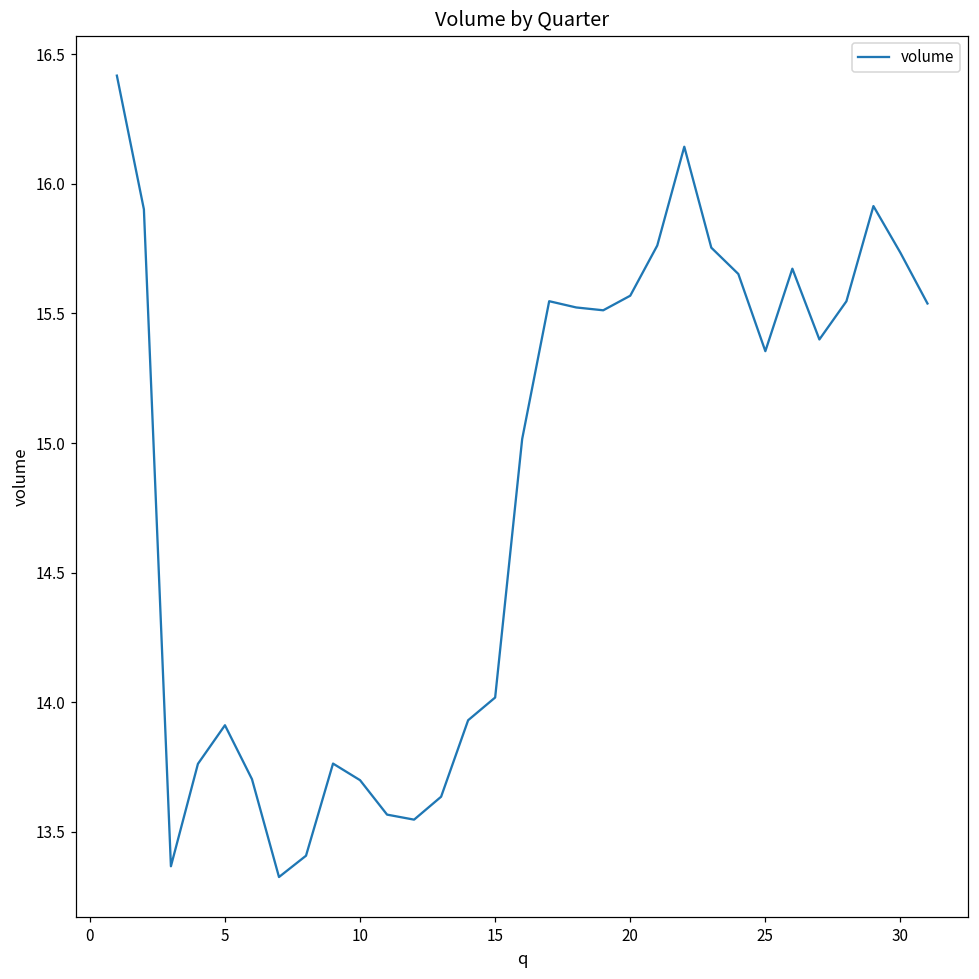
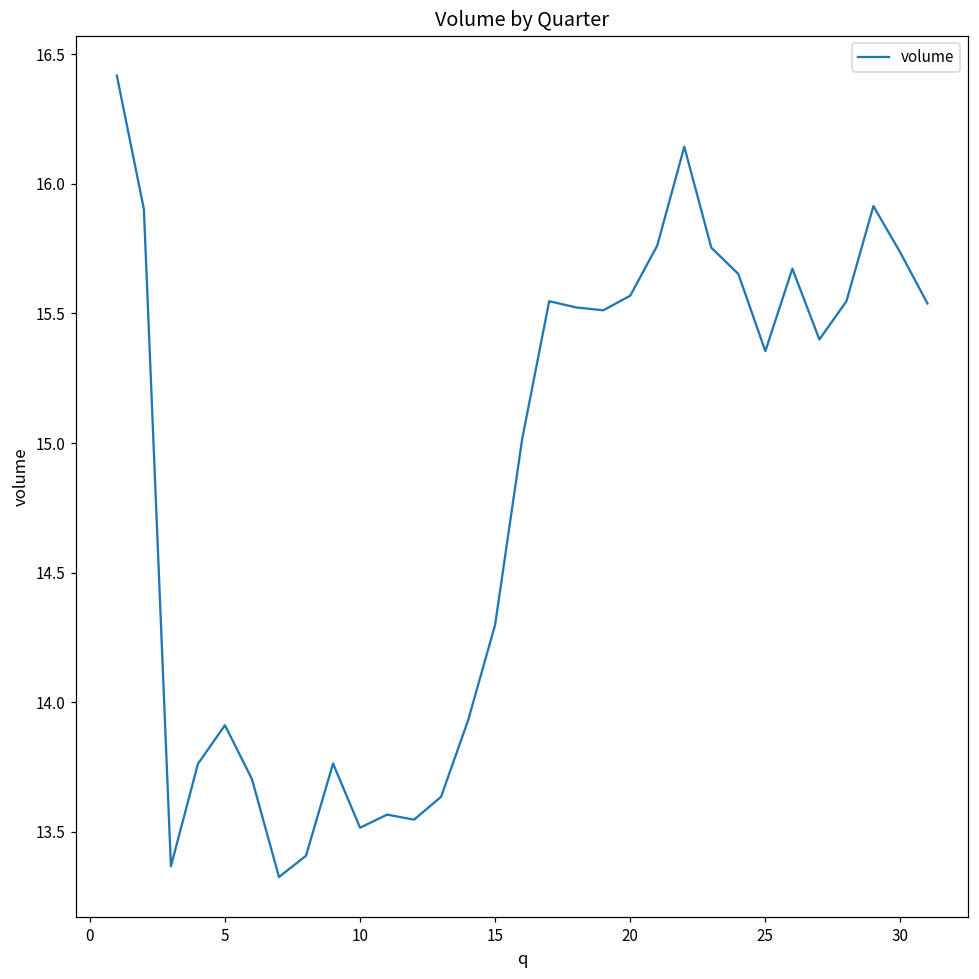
10: 13.70 -> 13.51
15: 14.02 -> 14.30
